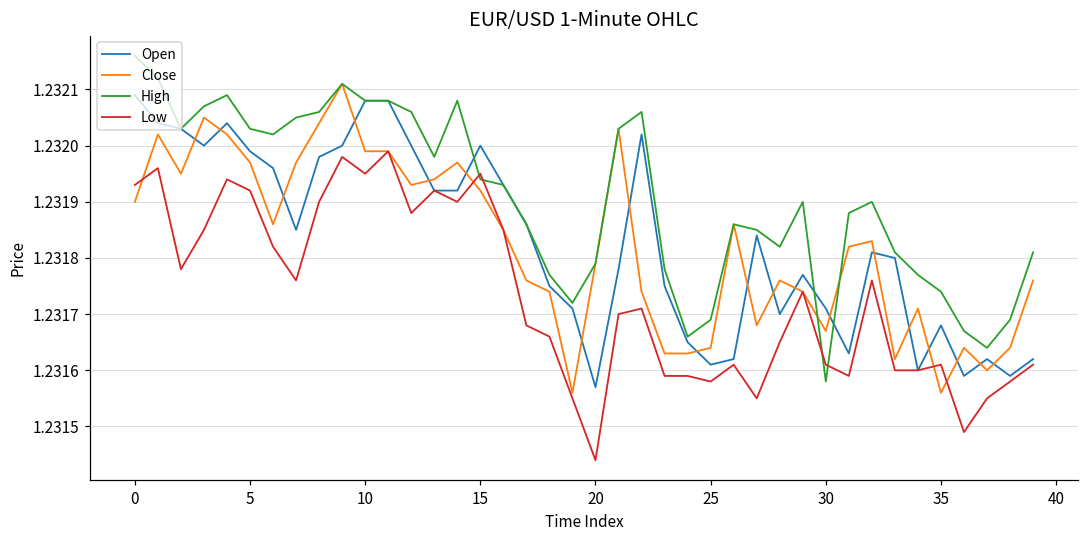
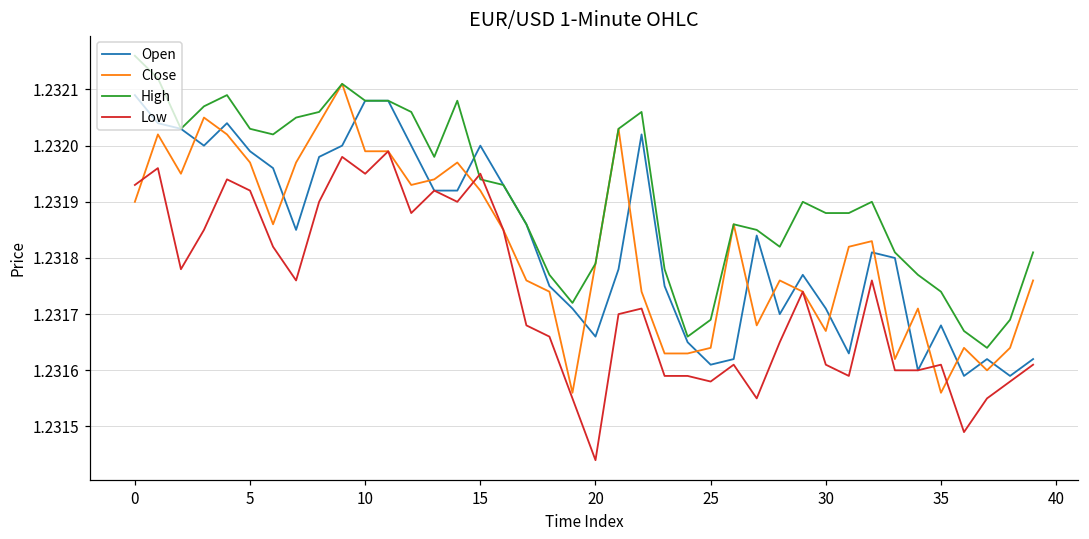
Open, 20: 1.23157 -> 1.23166
High, 30: 1.23158 -> 1.23188
